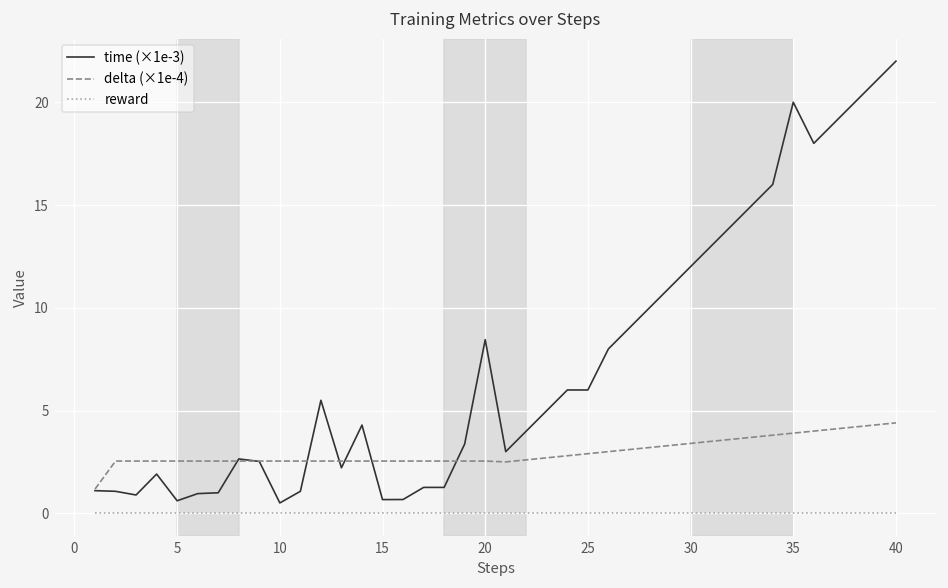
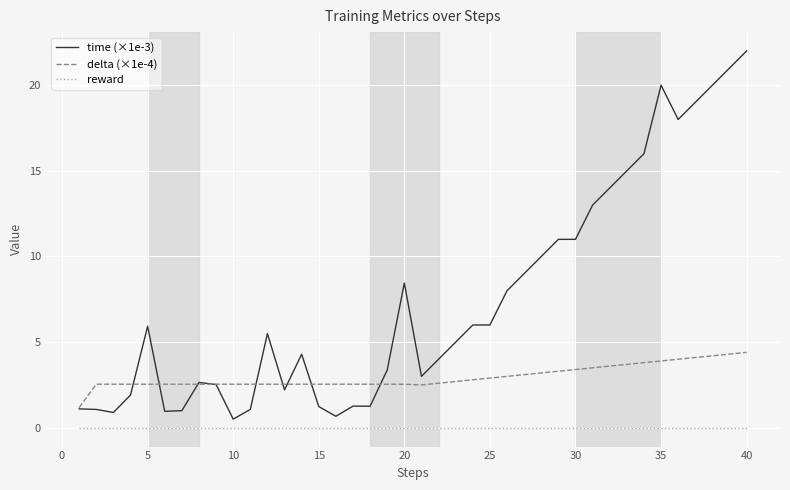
time (×1e-3), 5: 0.6 -> 5.9
time (×1e-3), 15: 0.7 -> 1.2
time (×1e-3), 30: 12.0 -> 11.0
